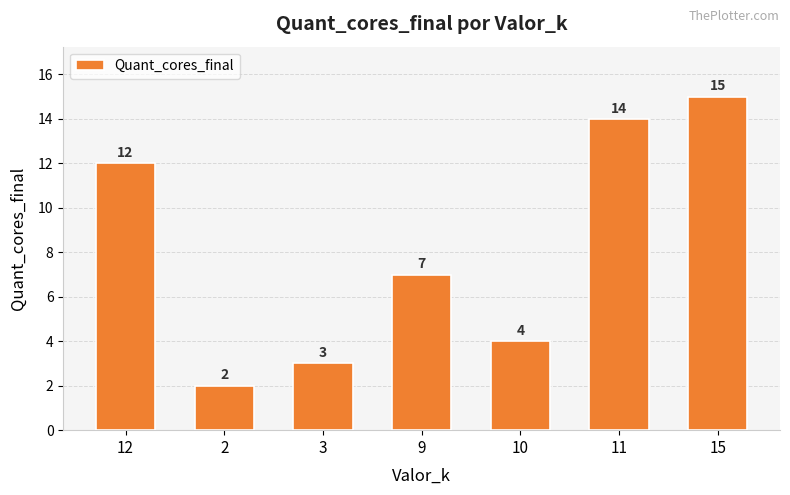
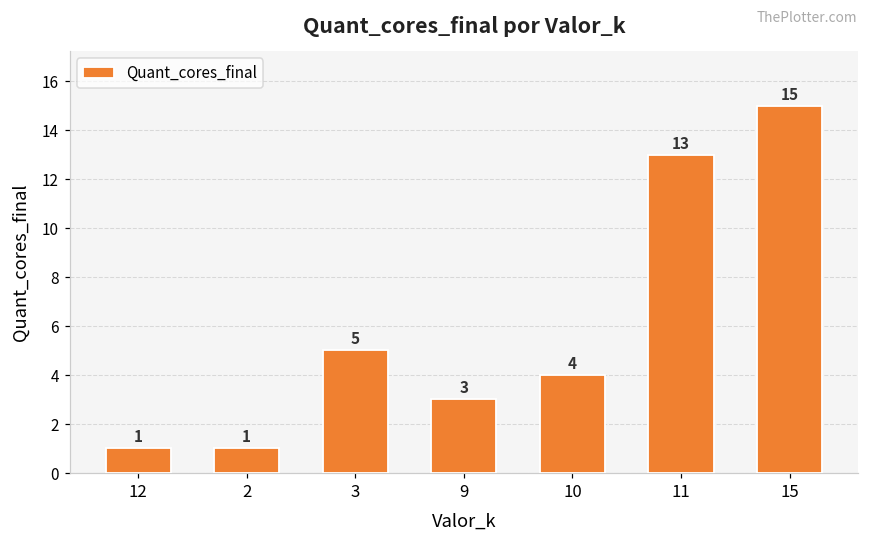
12: 12 -> 1
2: 2 -> 1
3: 3 -> 5
9: 7 -> 3
11: 14 -> 13
